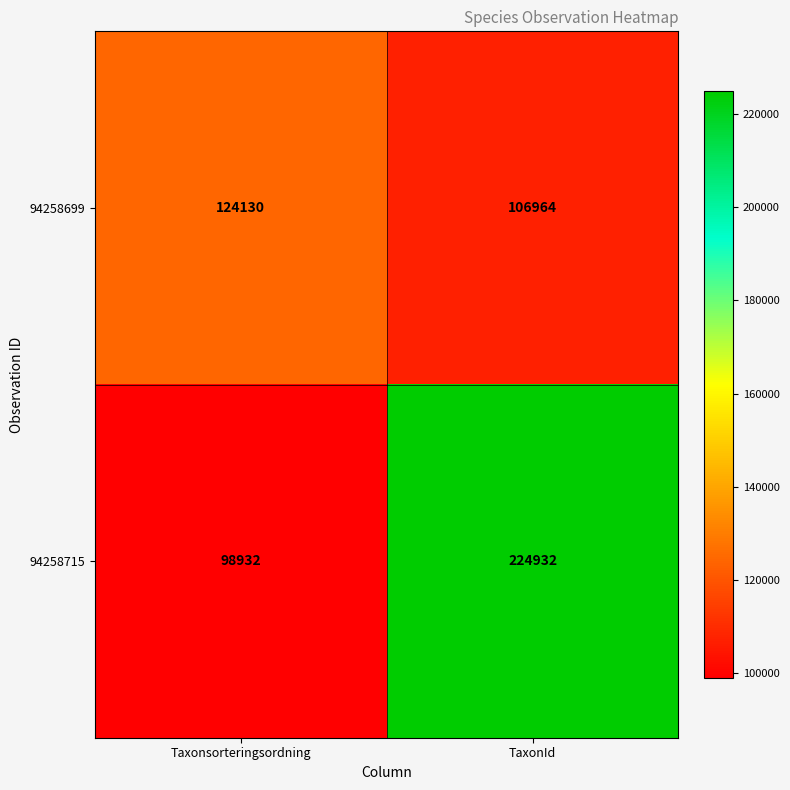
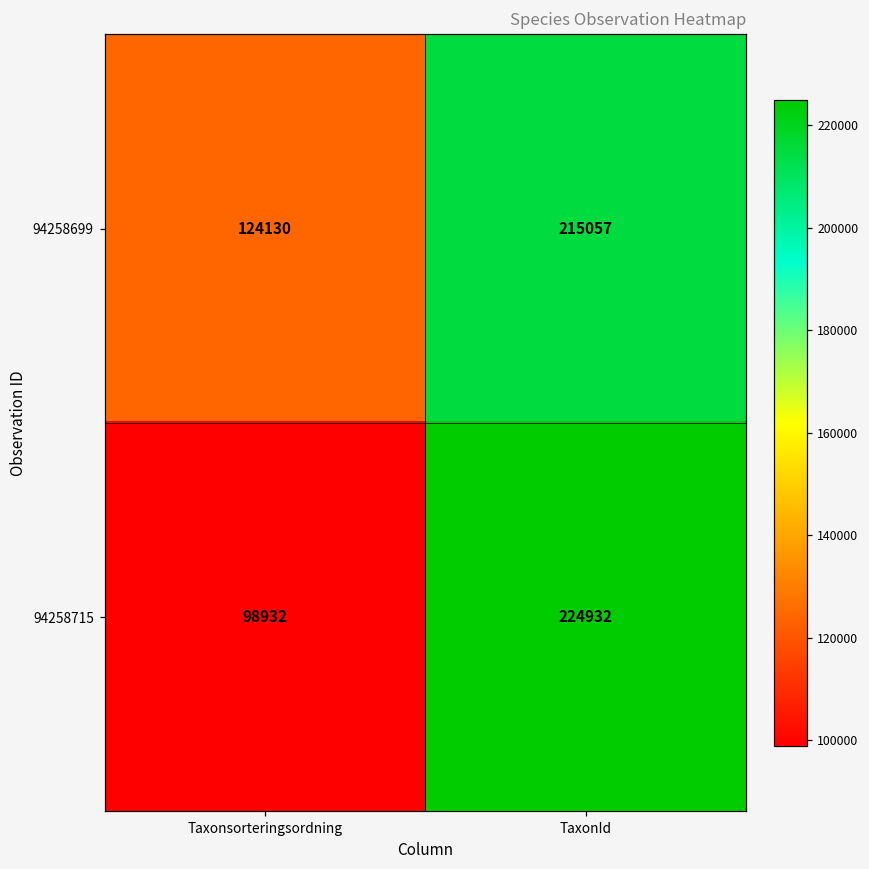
94258699, TaxonId: 106964 -> 215057
